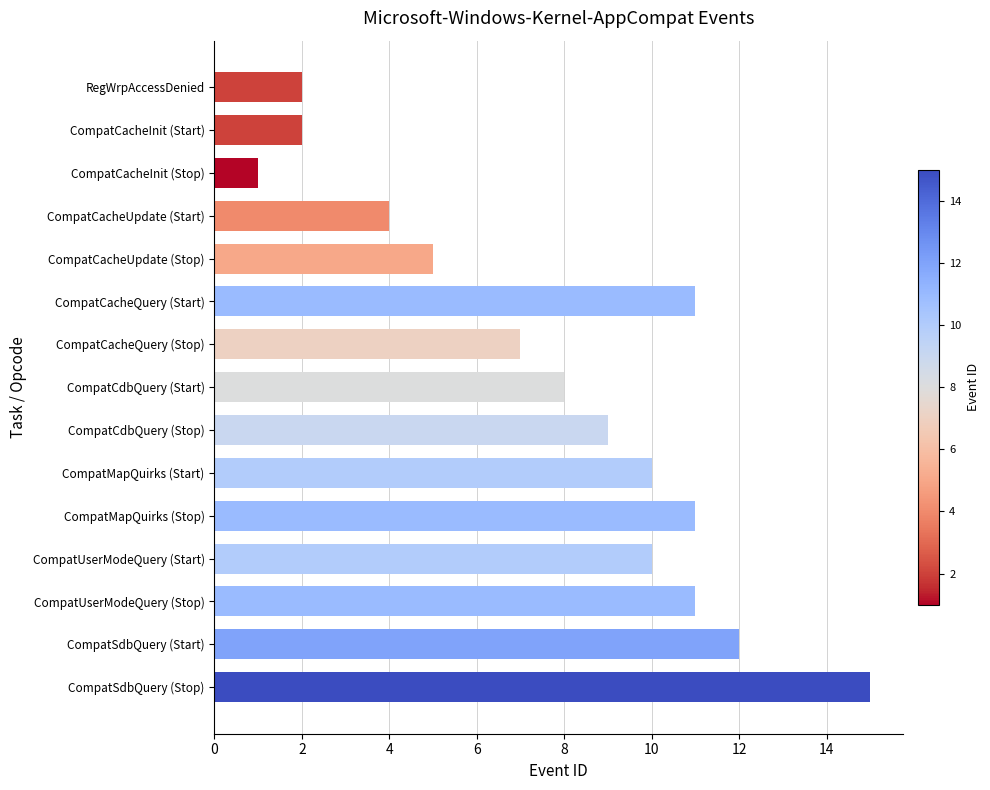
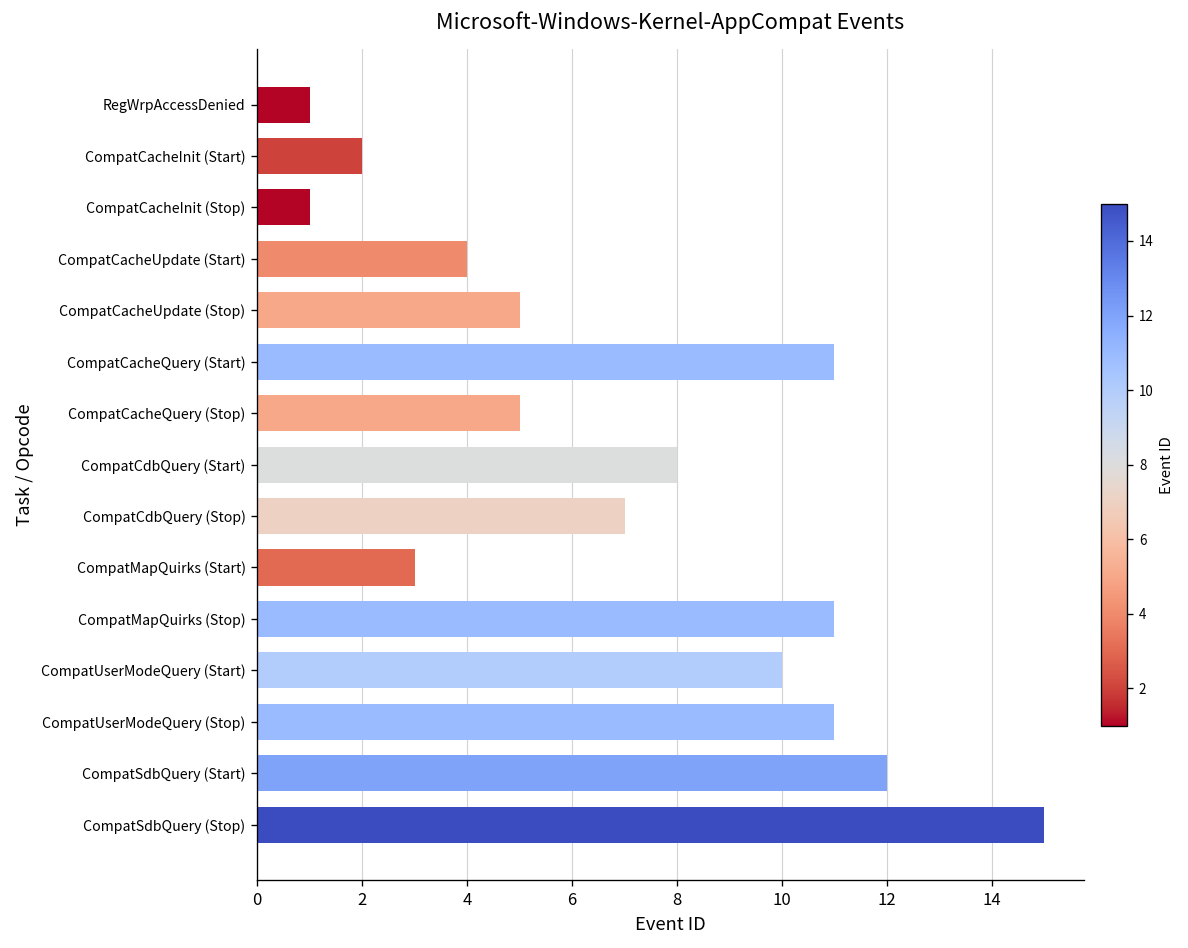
RegWrpAccessDenied: 2 -> 1
CompatCacheQuery (Stop): 7 -> 5
CompatCdbQuery (Stop): 9 -> 7
CompatMapQuirks (Start): 10 -> 3
